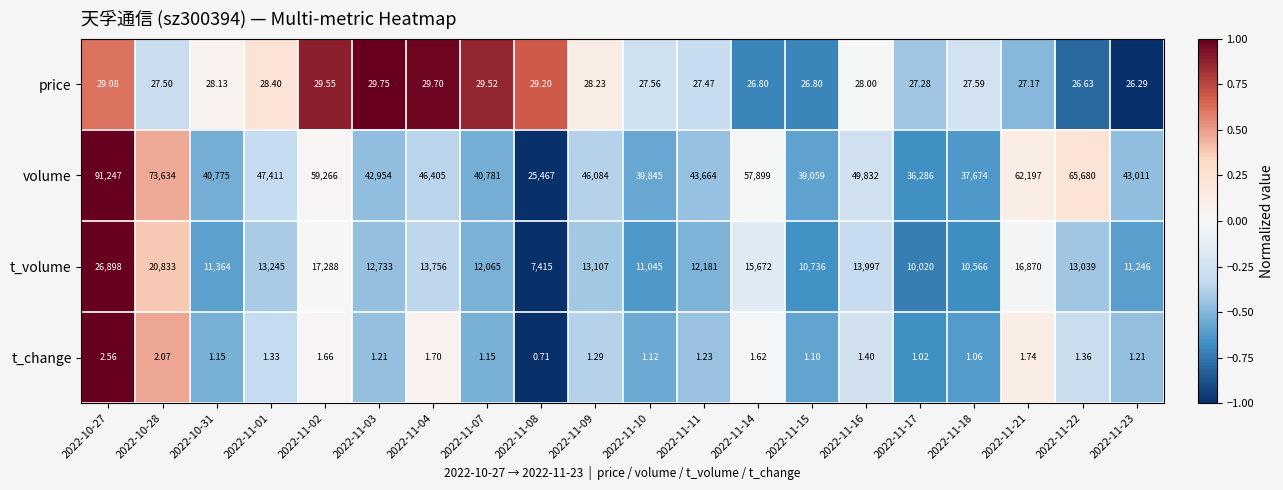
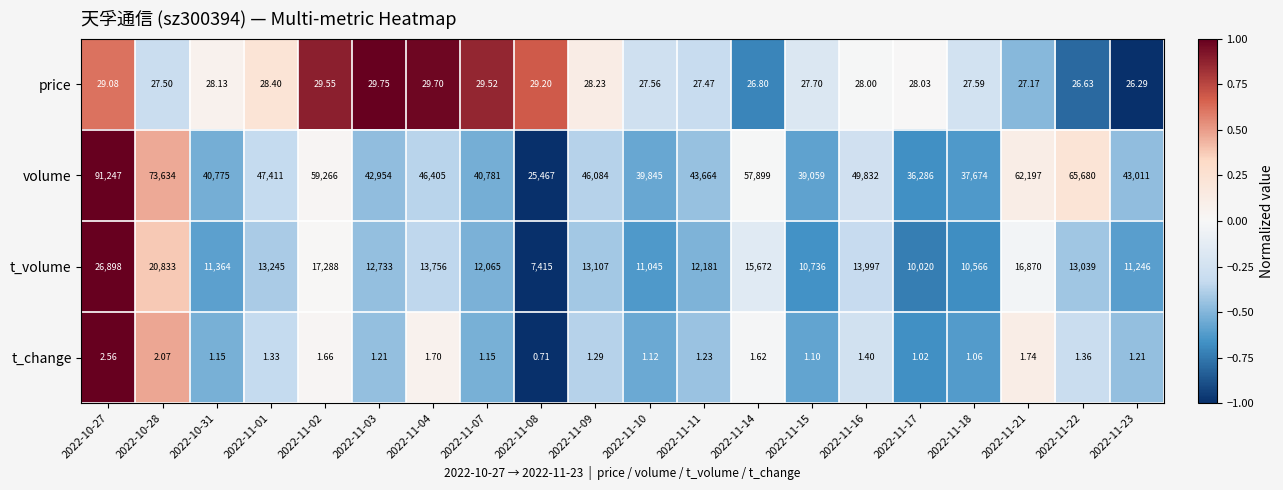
price, 2022-11-15: 26.80 -> 27.70
price, 2022-11-17: 27.28 -> 28.03
